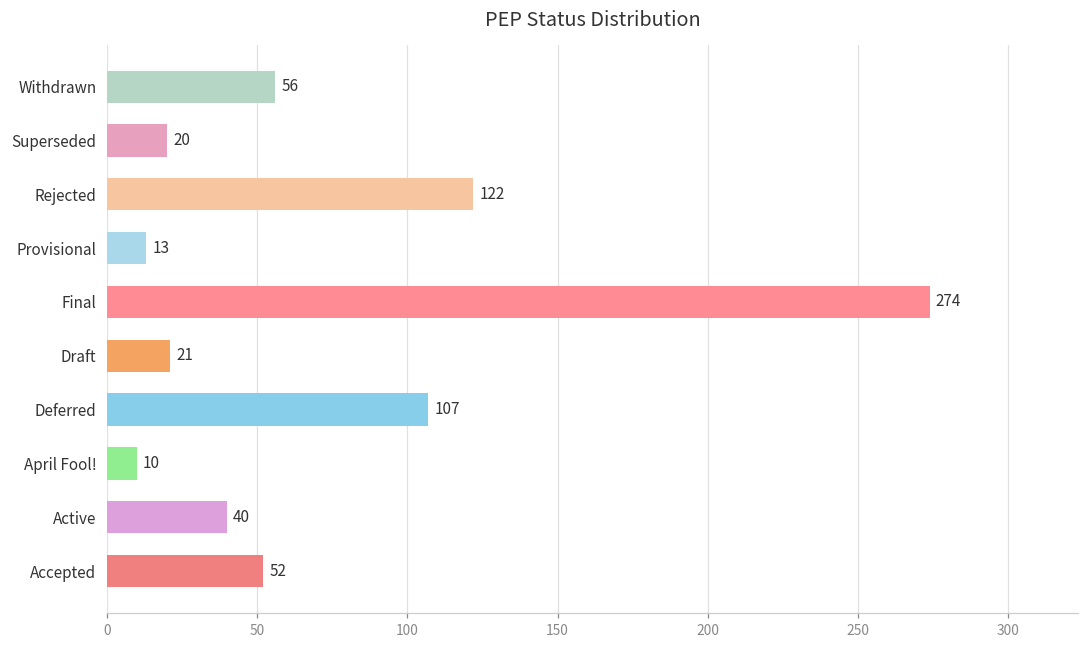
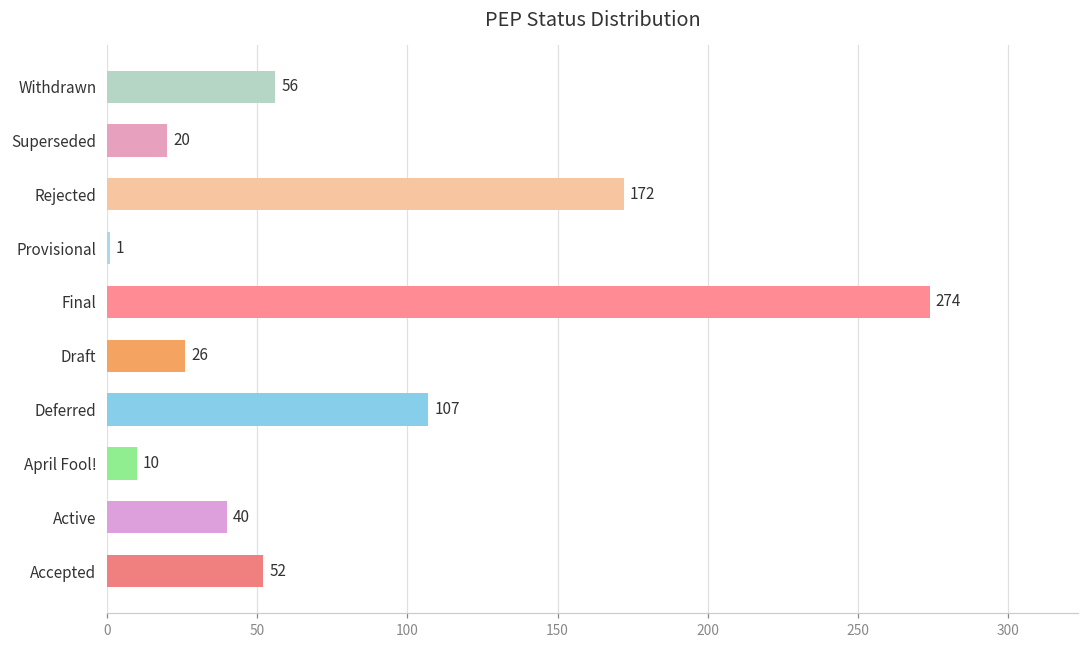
Rejected: 122 -> 172
Provisional: 13 -> 1
Draft: 21 -> 26
